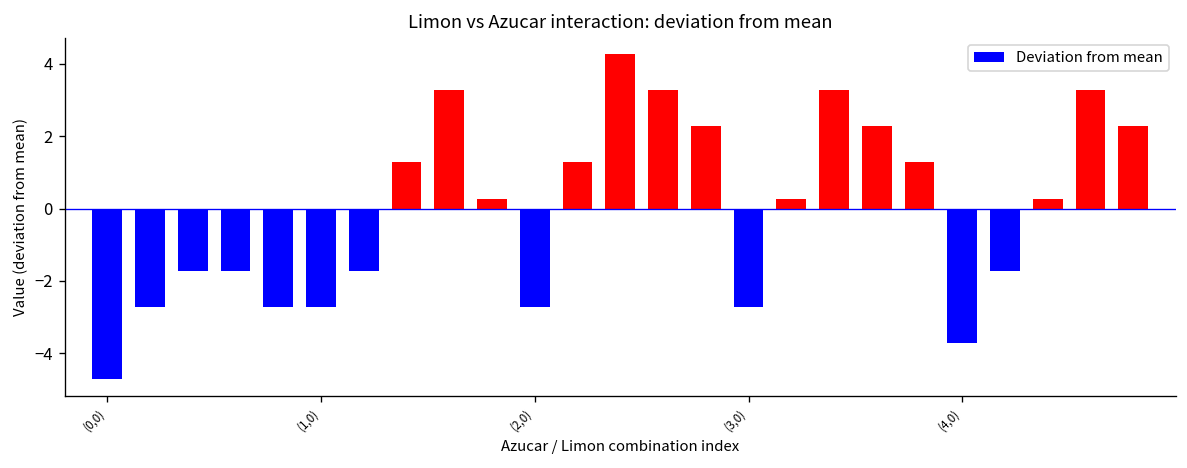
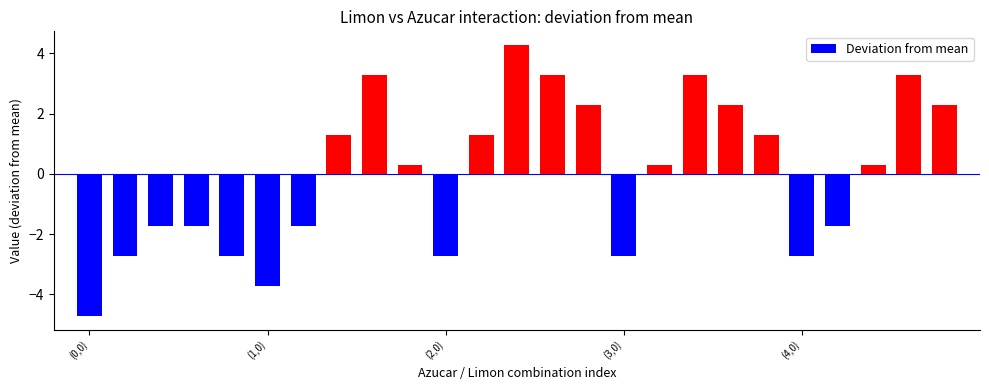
(1,0): -2.7 -> -3.7
(4,0): -3.7 -> -2.7
